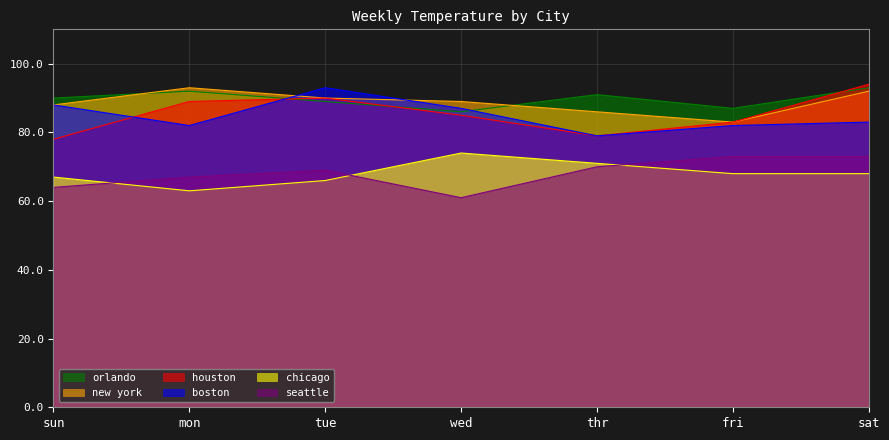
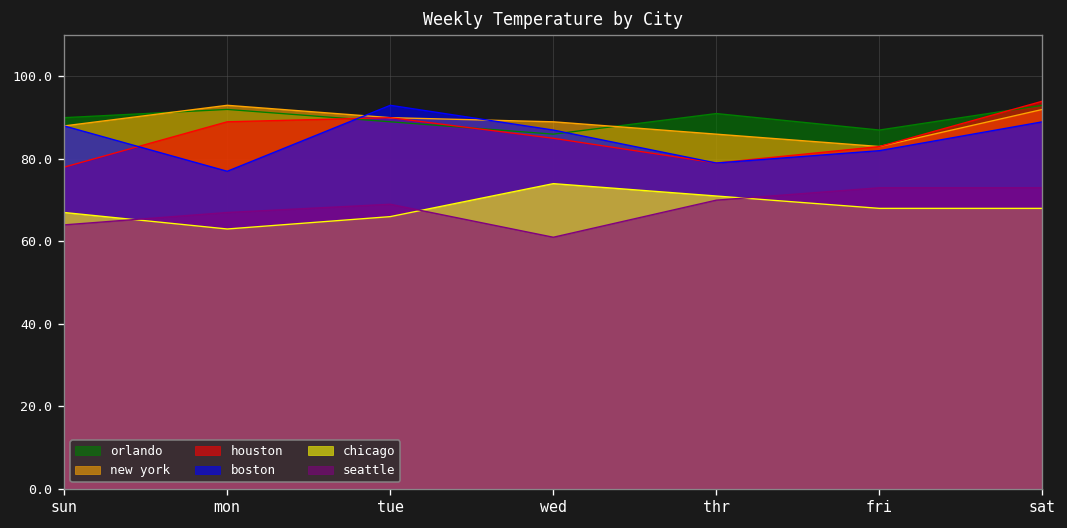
boston, mon: 82 -> 77
boston, sat: 83 -> 89
